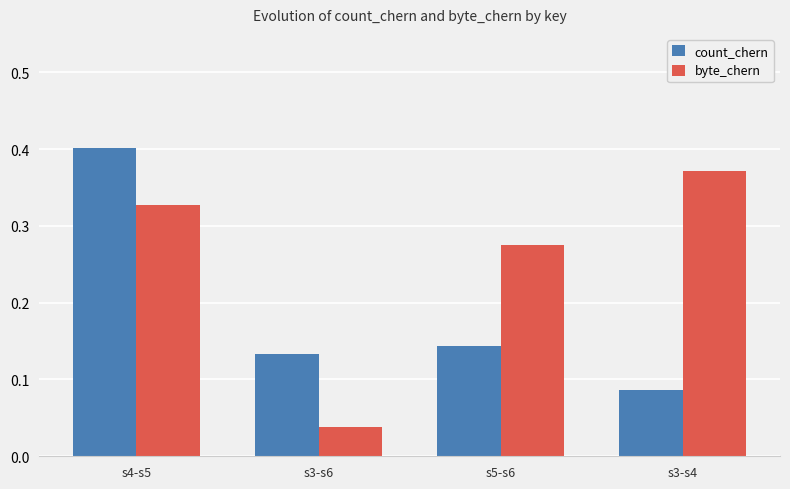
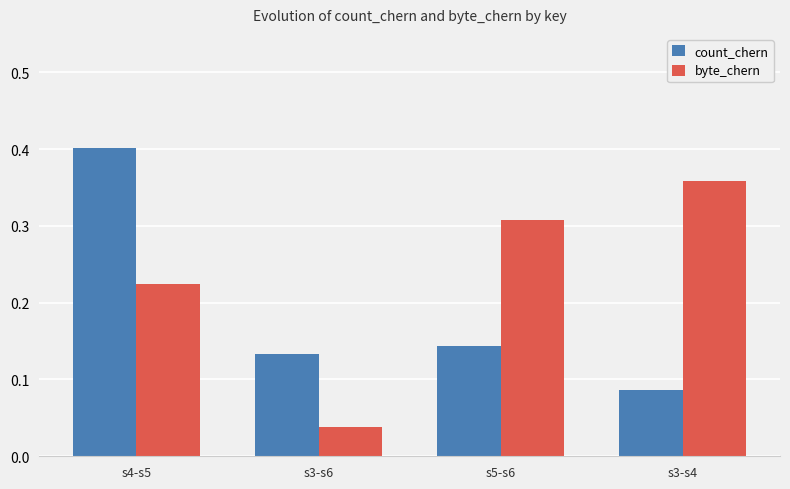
byte_chern, s4-s5: 0.33 -> 0.22
byte_chern, s5-s6: 0.28 -> 0.31
byte_chern, s3-s4: 0.37 -> 0.36
